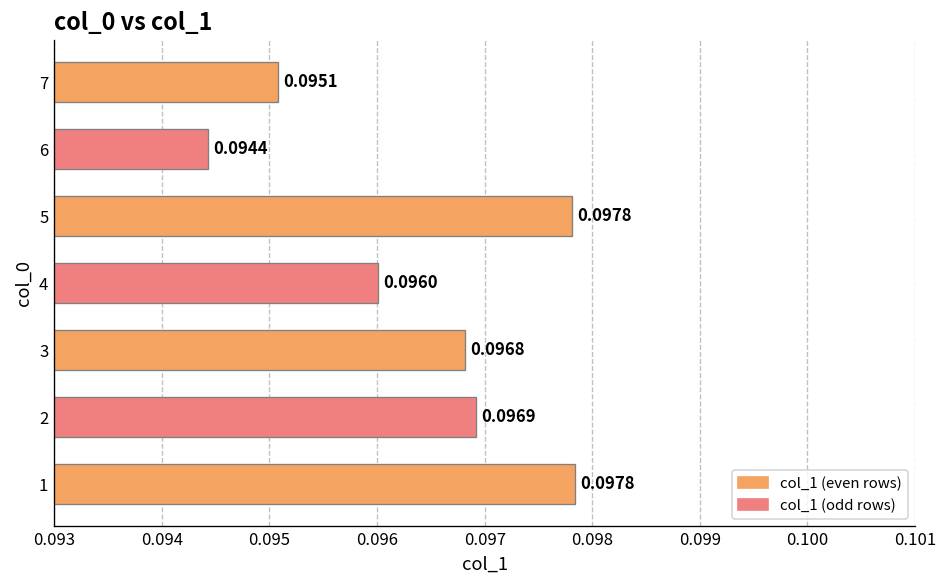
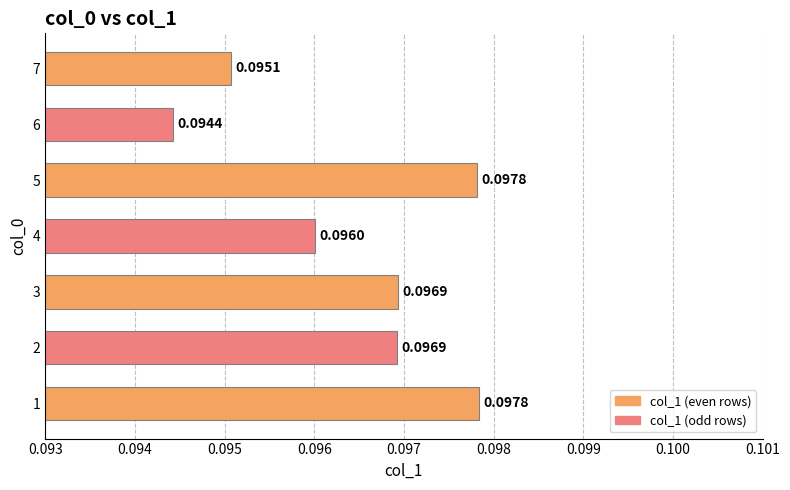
3: 0.0968 -> 0.0969
